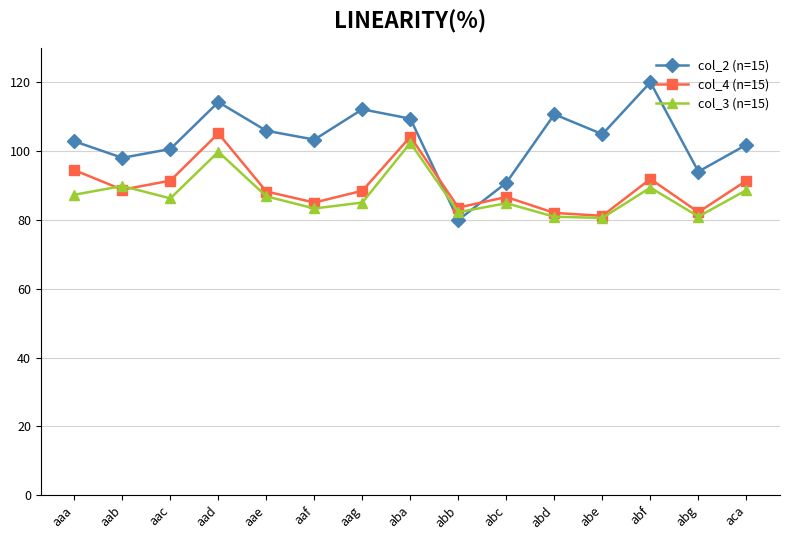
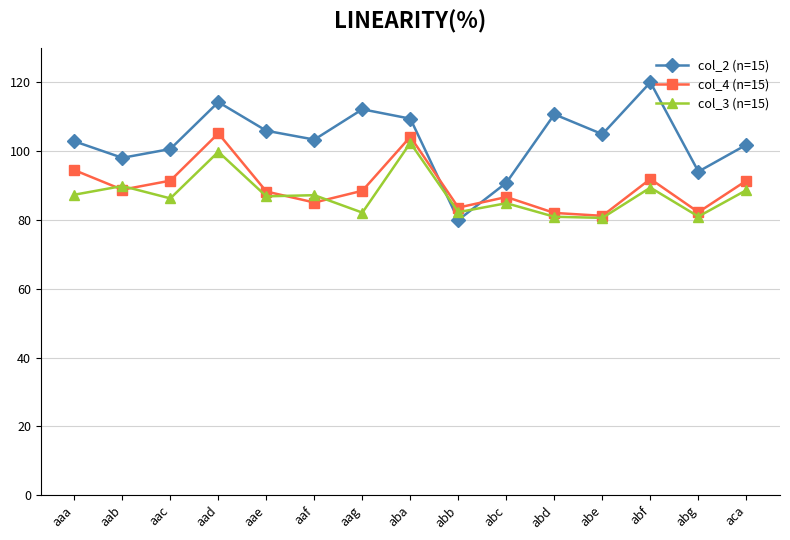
col_3 (n=15), aaf: 83 -> 87
col_3 (n=15), aag: 85 -> 82
